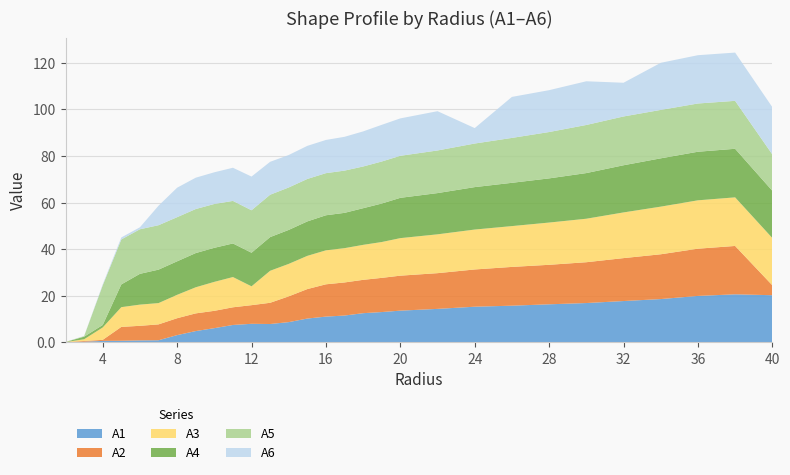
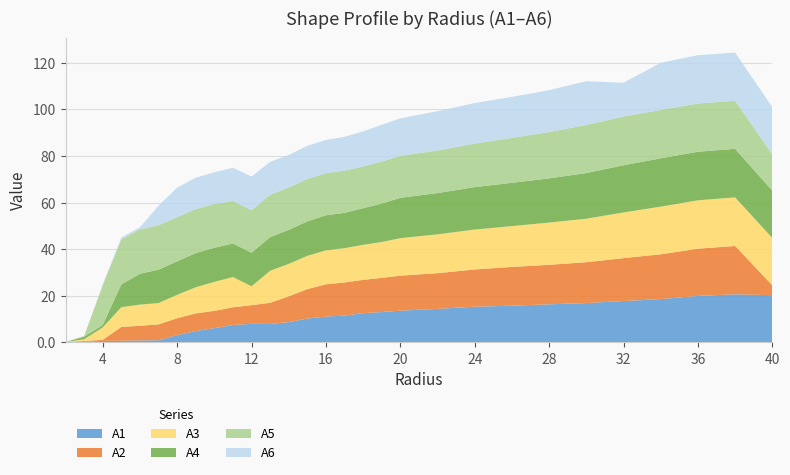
A6, 24: 7 -> 17
